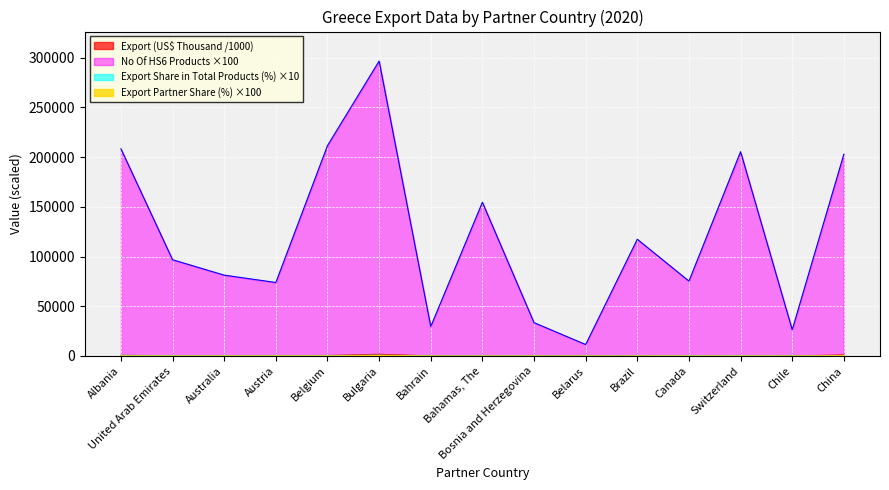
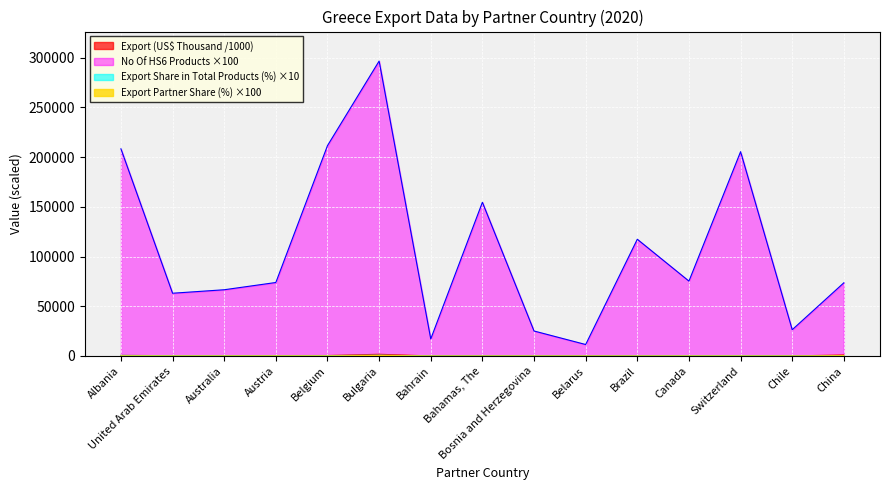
No Of HS6 Products ×100, United Arab Emirates: 100000 -> 60000
No Of HS6 Products ×100, Australia: 80000 -> 70000
No Of HS6 Products ×100, Bahrain: 30000 -> 20000
No Of HS6 Products ×100, Bosnia and Herzegovina: 34000 -> 25000
No Of HS6 Products ×100, China: 200000 -> 70000
